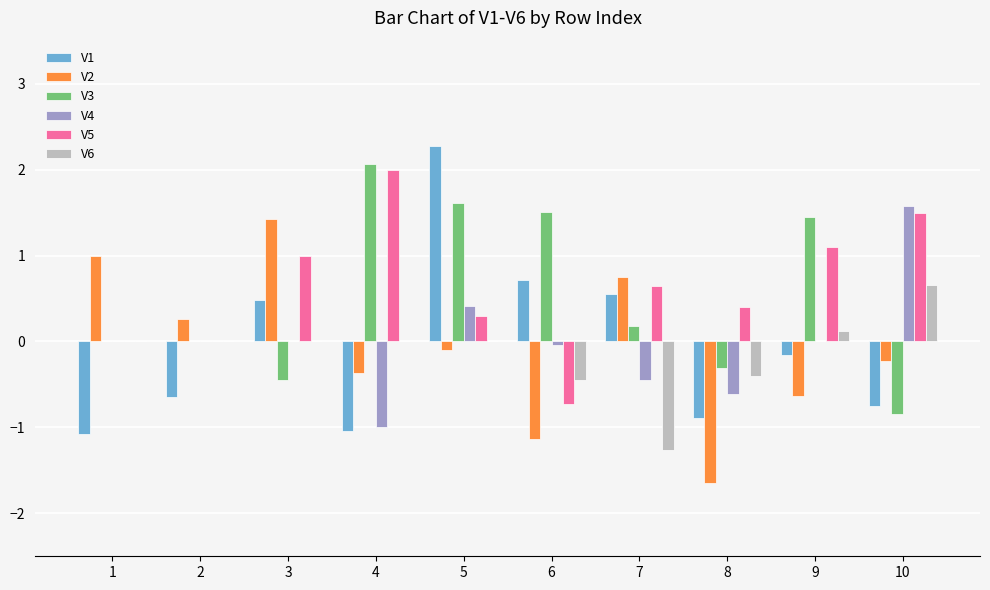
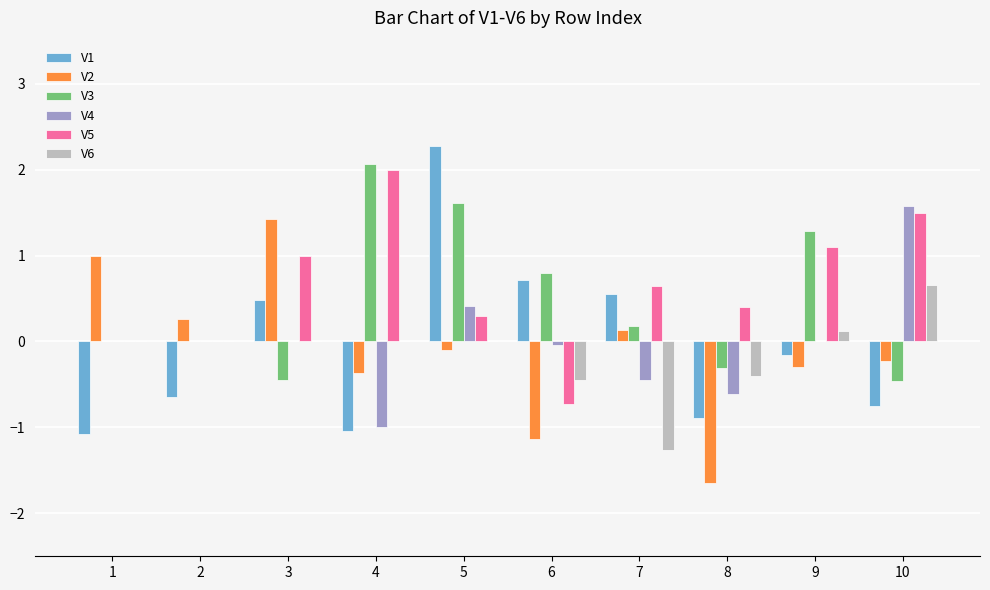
V3, 6: 1.5 -> 0.8
V2, 7: 0.8 -> 0.1
V2, 9: -0.6 -> -0.3
V3, 9: 1.4 -> 1.3
V3, 10: -0.8 -> -0.5
